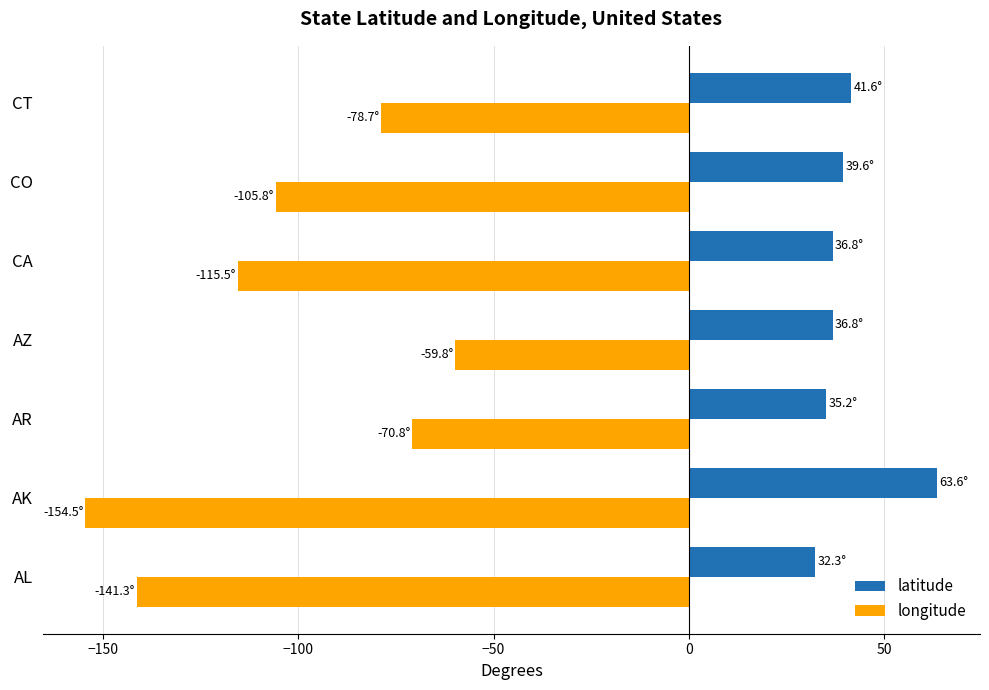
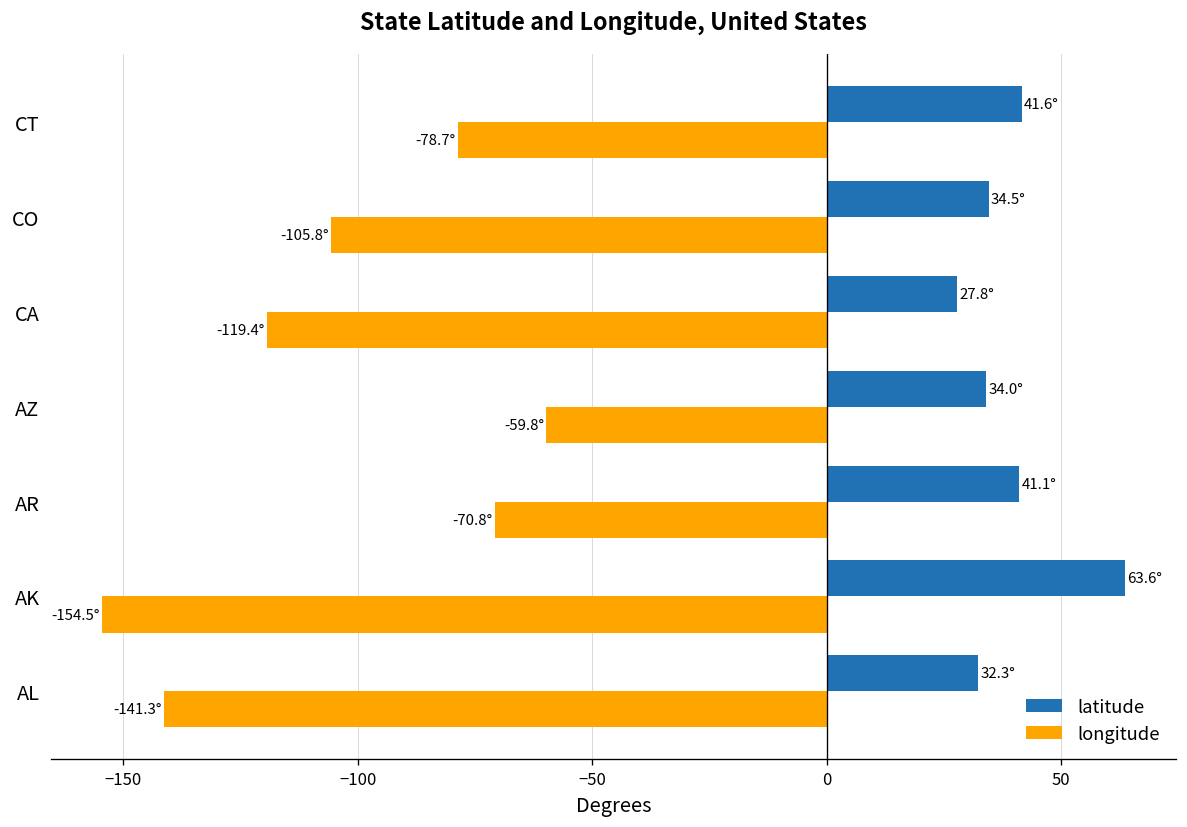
latitude, CO: 39.6° -> 34.5°
latitude, CA: 36.8° -> 27.8°
longitude, CA: -115.5° -> -119.4°
latitude, AZ: 36.8° -> 34.0°
latitude, AR: 35.2° -> 41.1°
